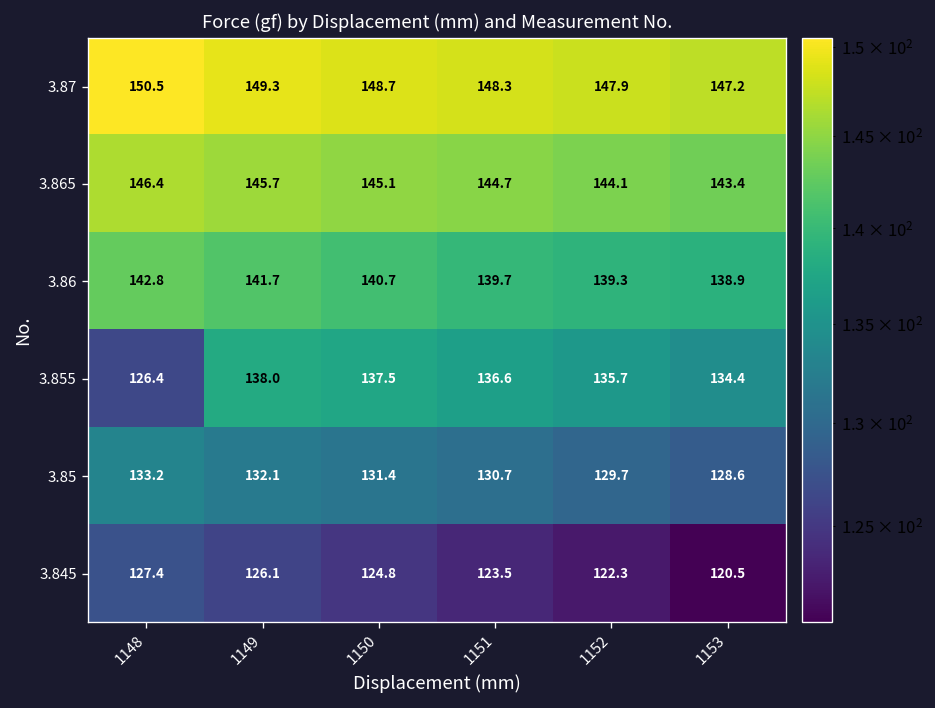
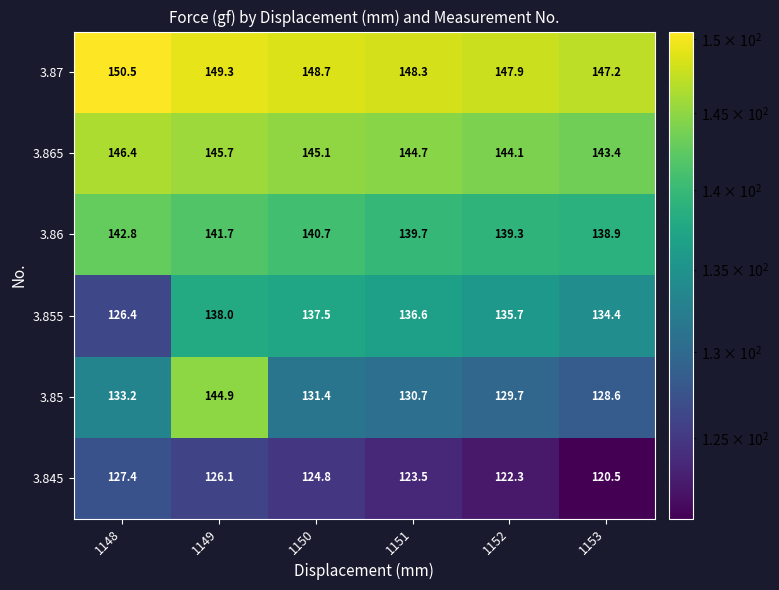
3.85, 1149: 132.1 -> 144.9
